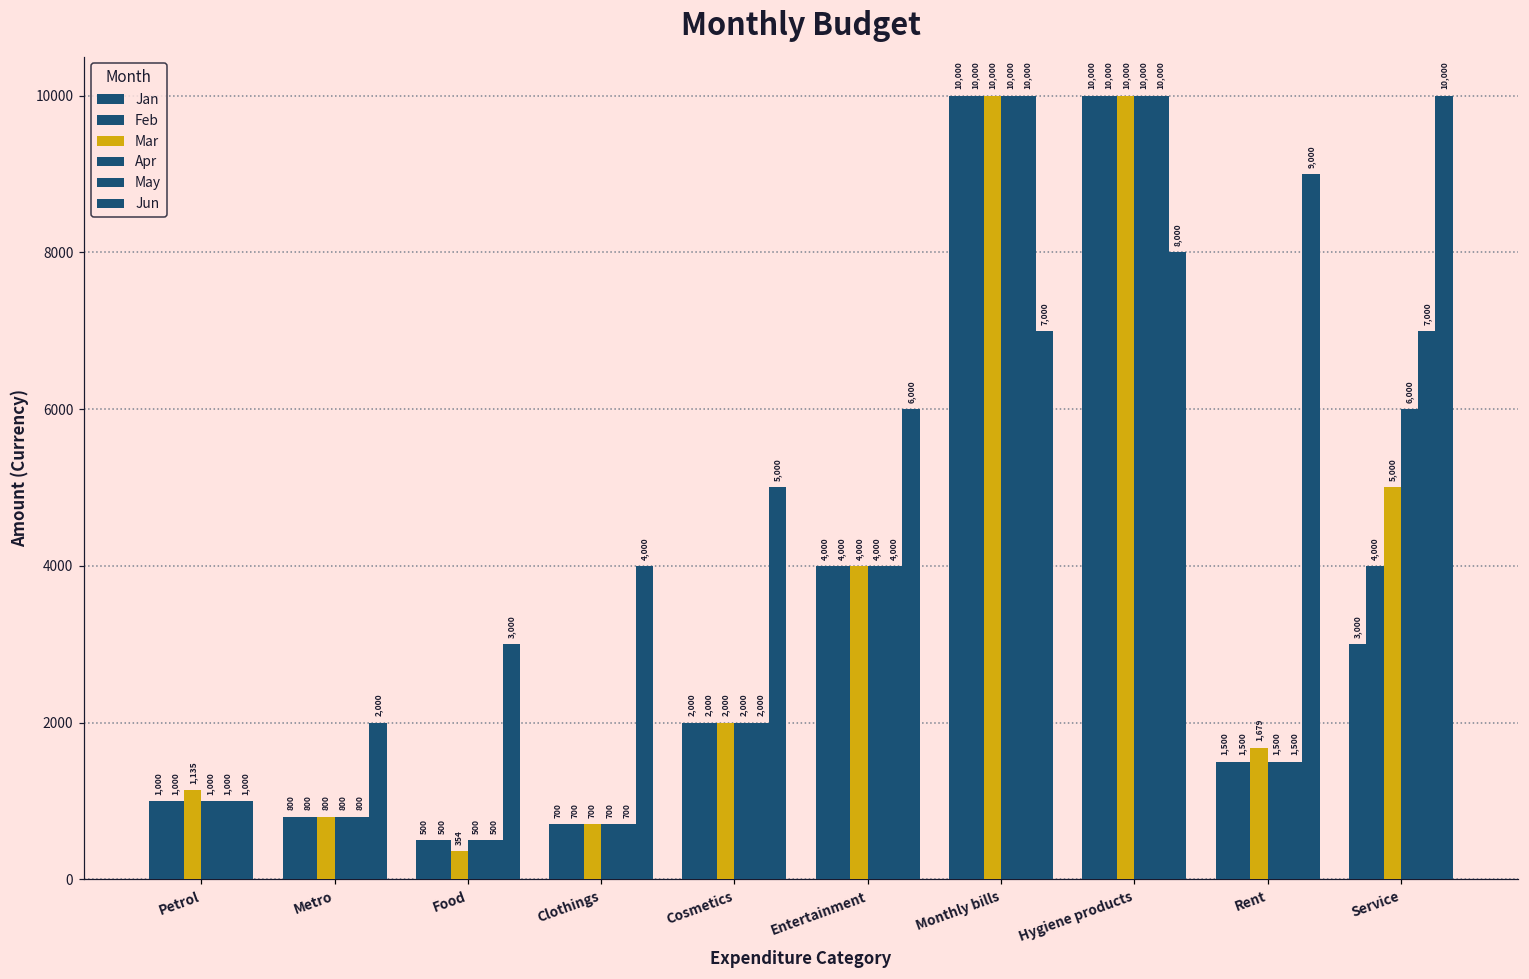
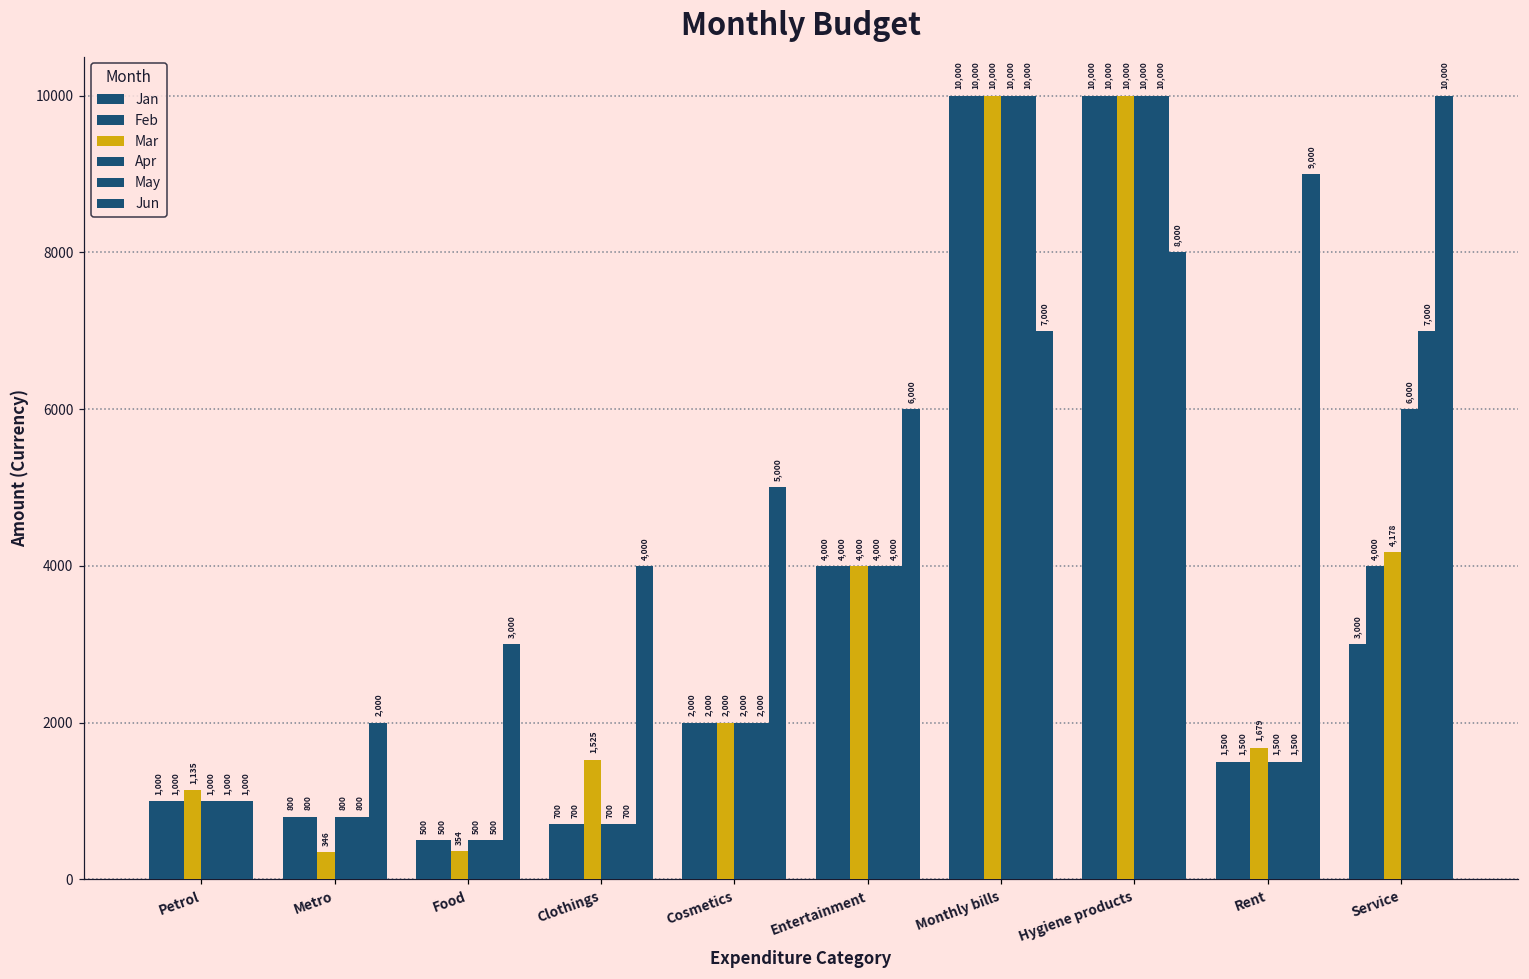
Mar, Metro: 800 -> 346
Mar, Clothings: 700 -> 1,525
Mar, Service: 5,000 -> 4,178
